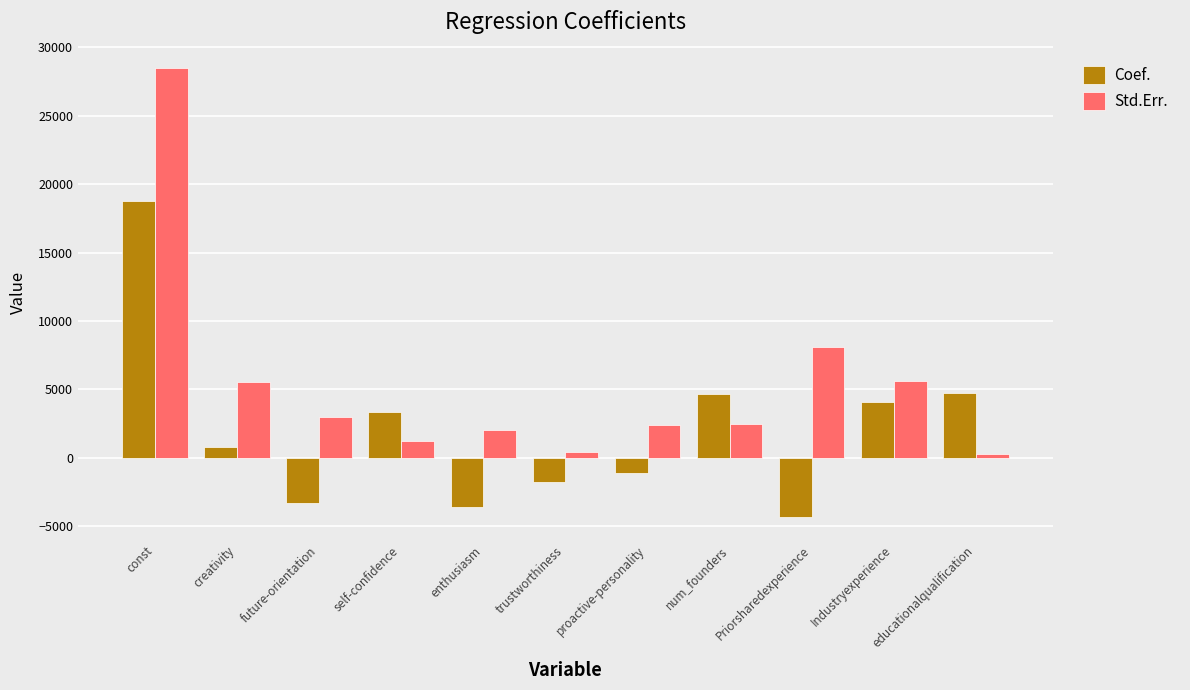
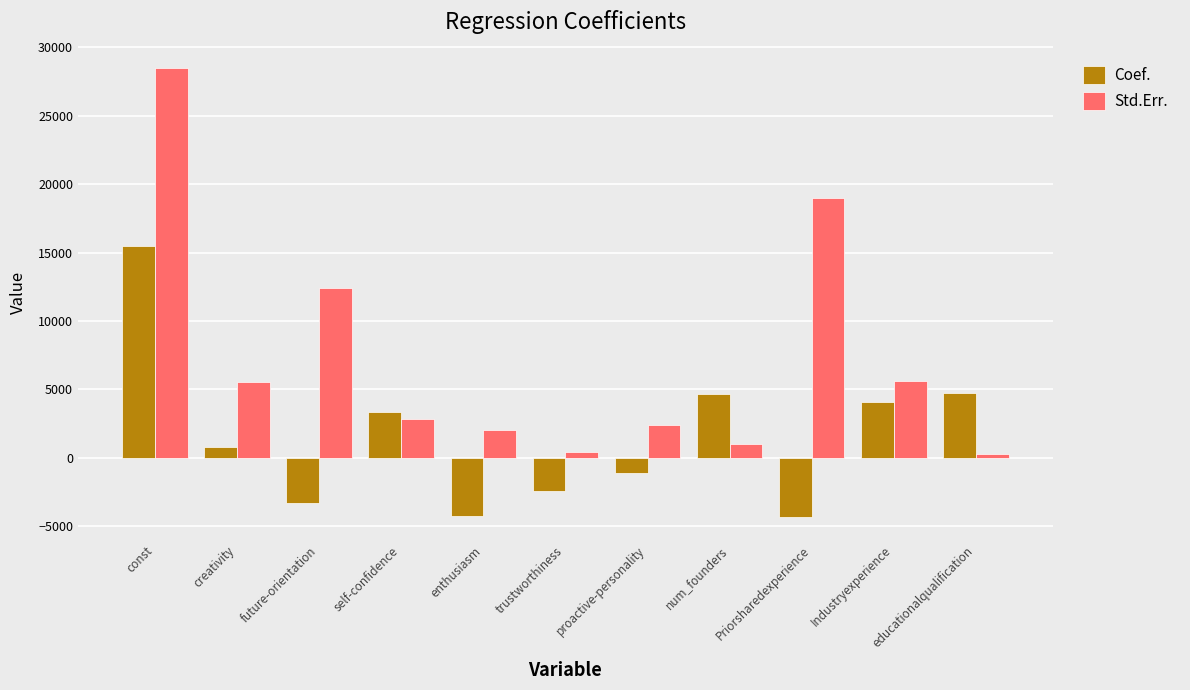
Coef., const: 18800 -> 15500
Std.Err., future-orientation: 3000 -> 12400
Std.Err., self-confidence: 1200 -> 2900
Coef., enthusiasm: -3600 -> -4200
Coef., trustworthiness: -1800 -> -2400
Std.Err., num_founders: 2500 -> 1000
Std.Err., Priorsharedexperience: 8100 -> 19000
